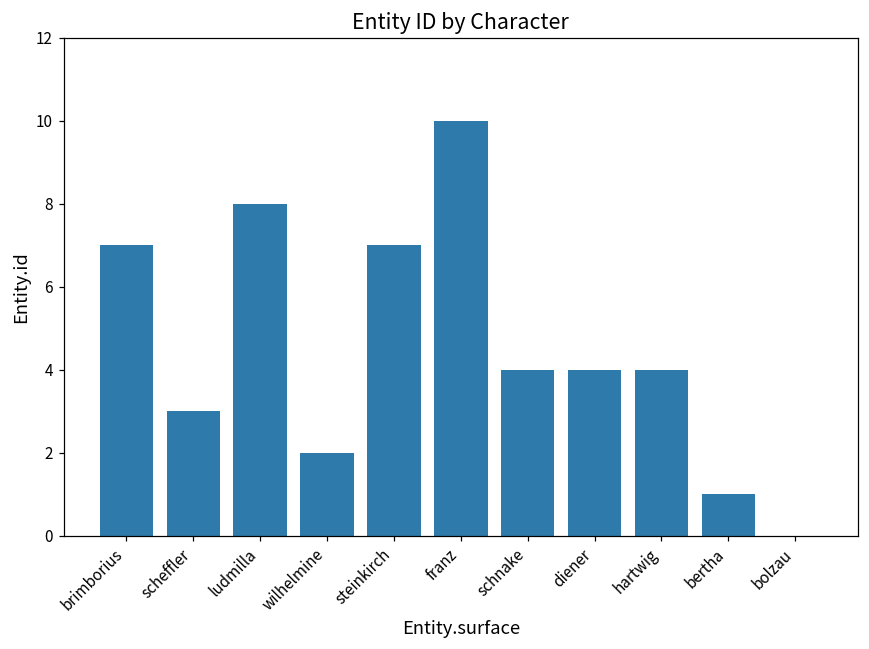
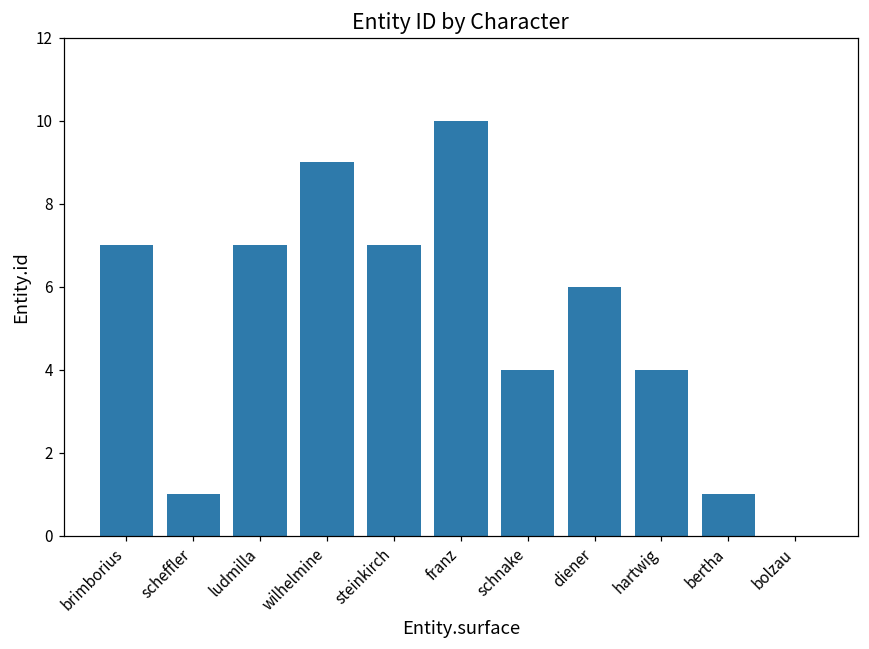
scheffler: 3 -> 1
ludmilla: 8 -> 7
wilhelmine: 2 -> 9
diener: 4 -> 6
